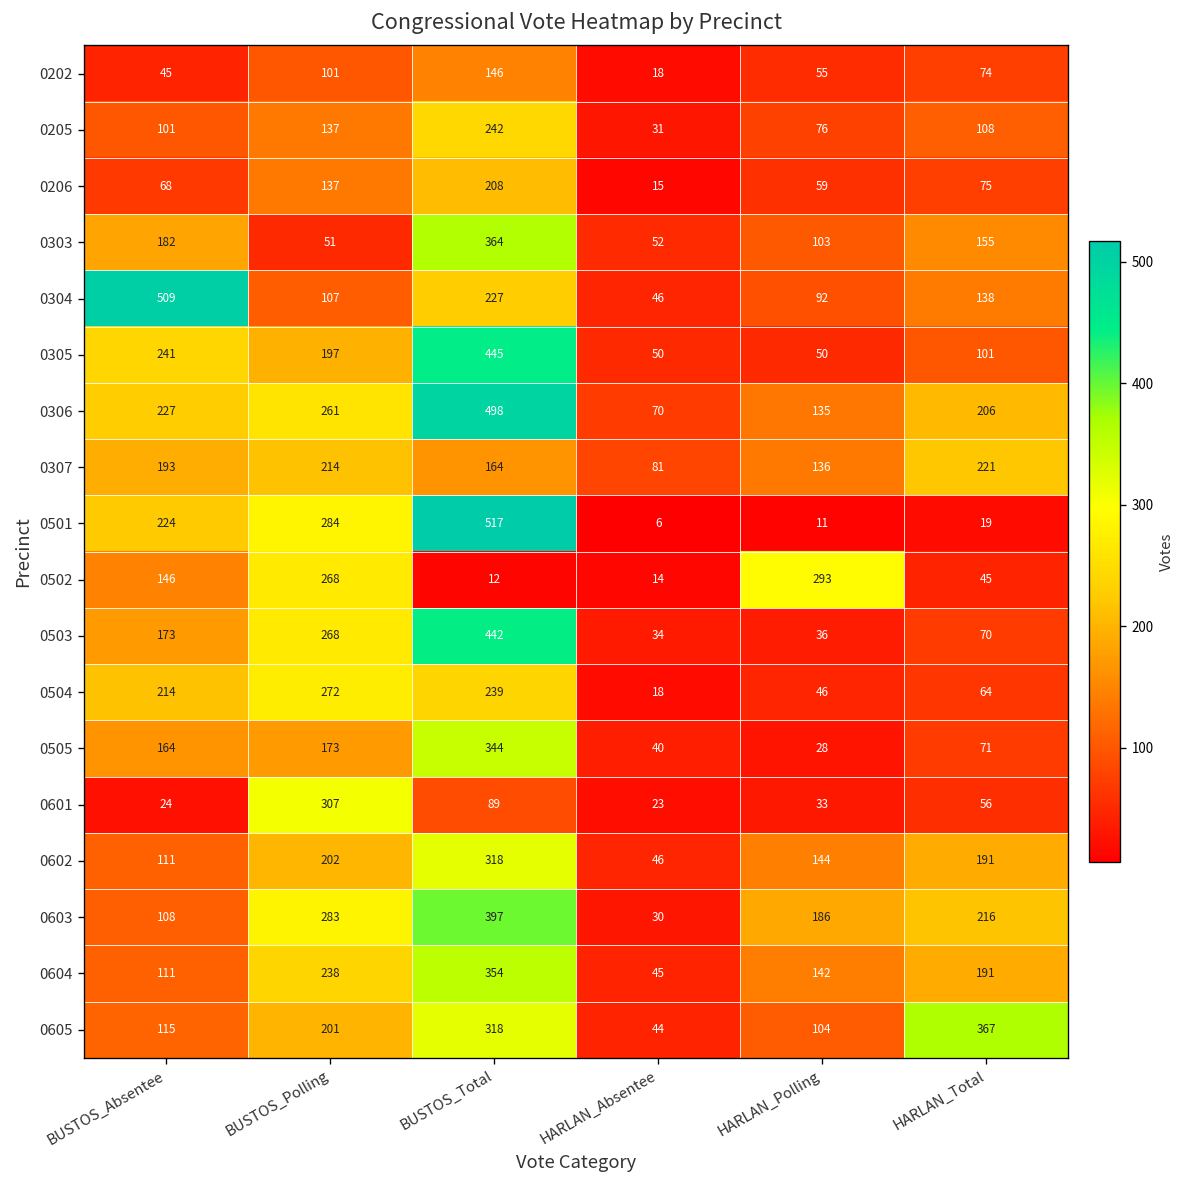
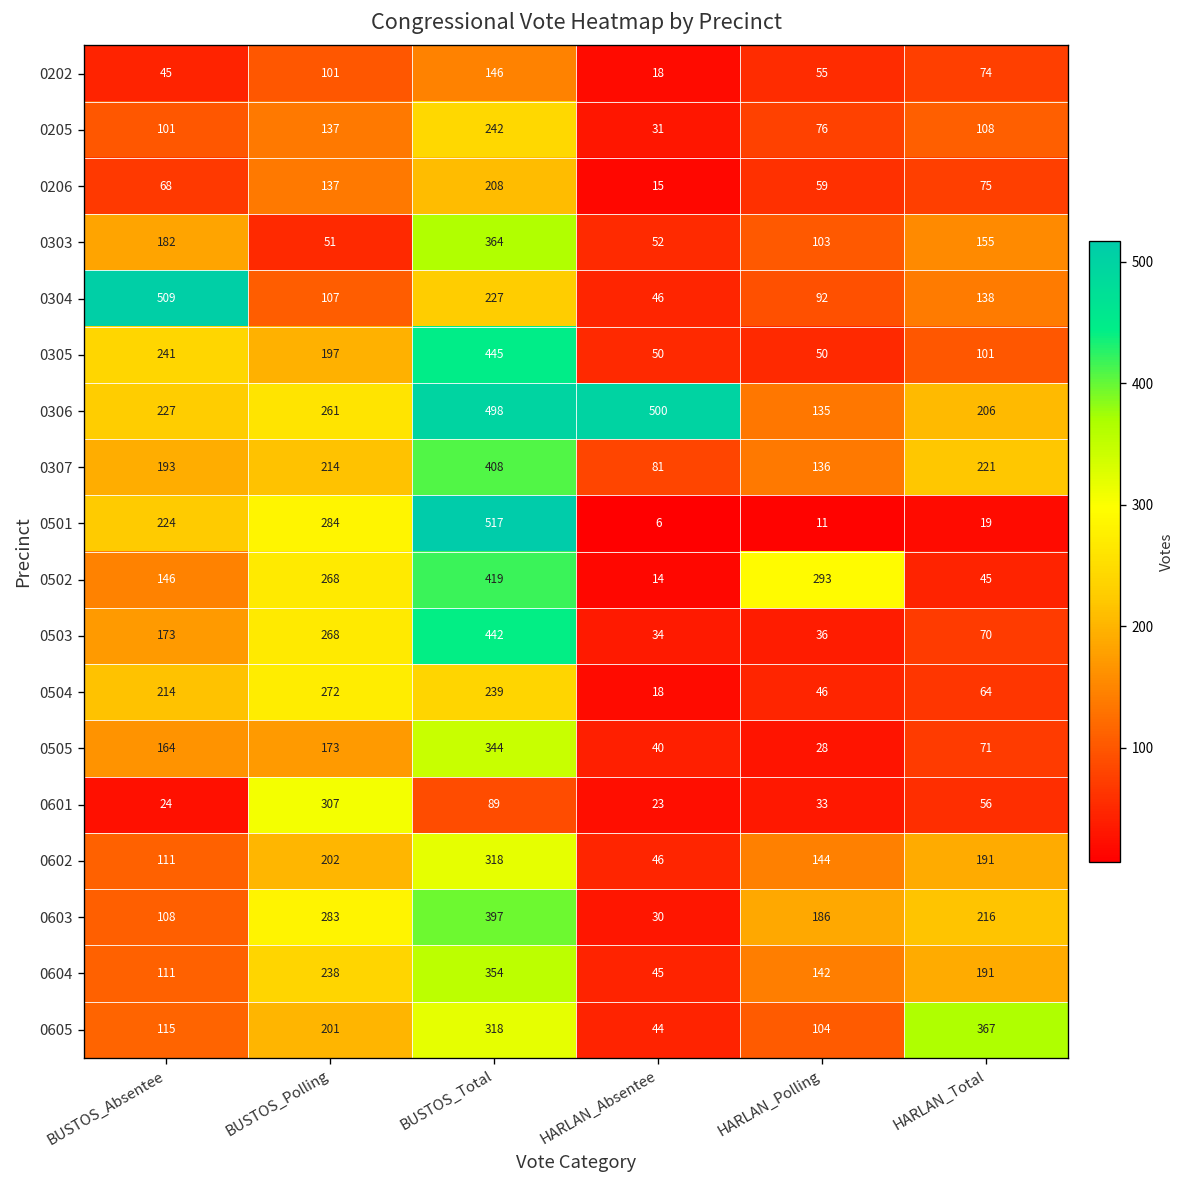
0306, HARLAN_Absentee: 70 -> 500
0307, BUSTOS_Total: 164 -> 408
0502, BUSTOS_Total: 12 -> 419
